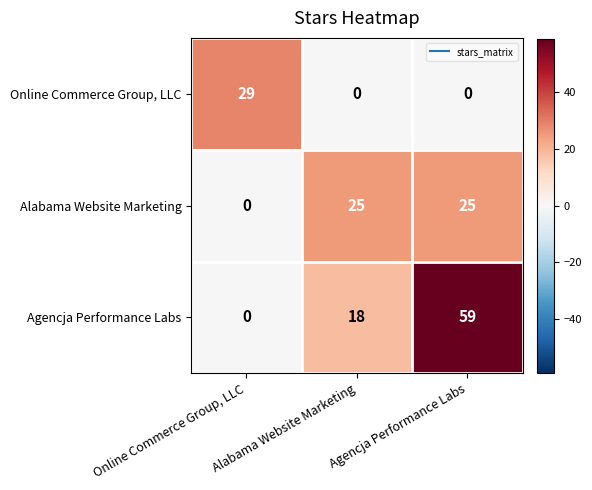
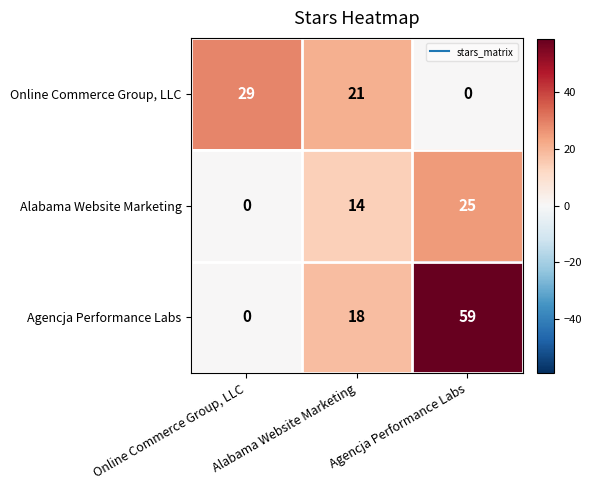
Online Commerce Group, LLC, Alabama Website Marketing: 0 -> 21
Alabama Website Marketing, Alabama Website Marketing: 25 -> 14
